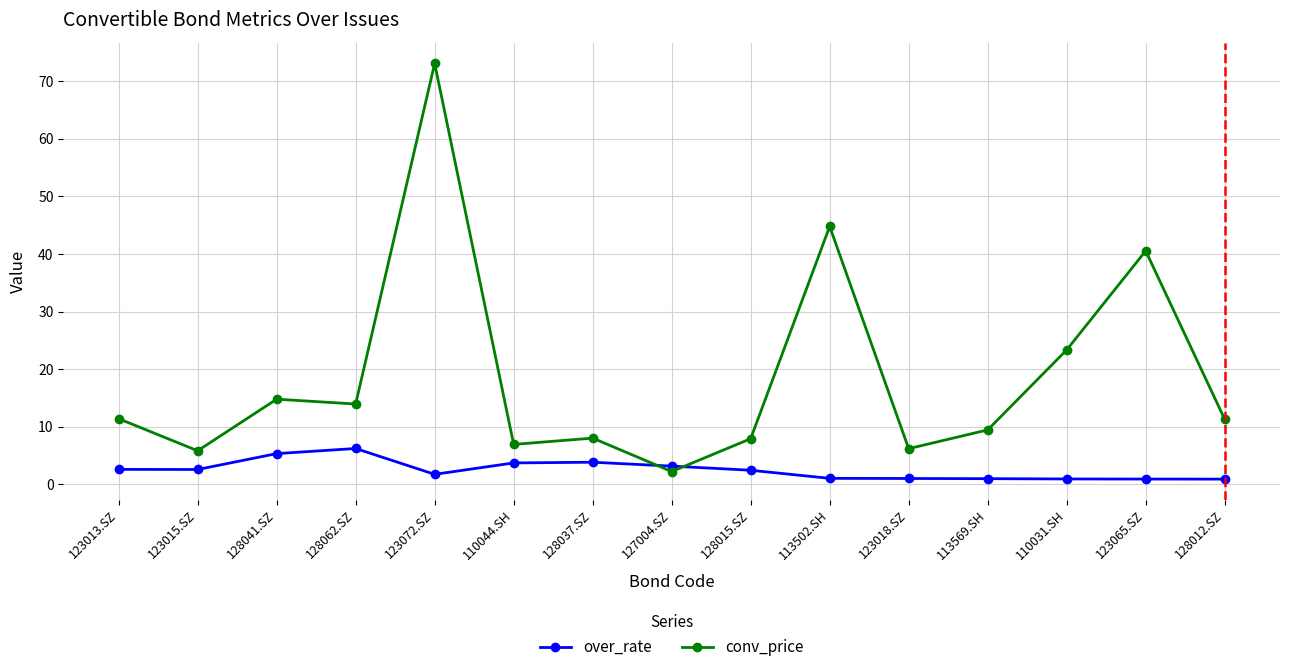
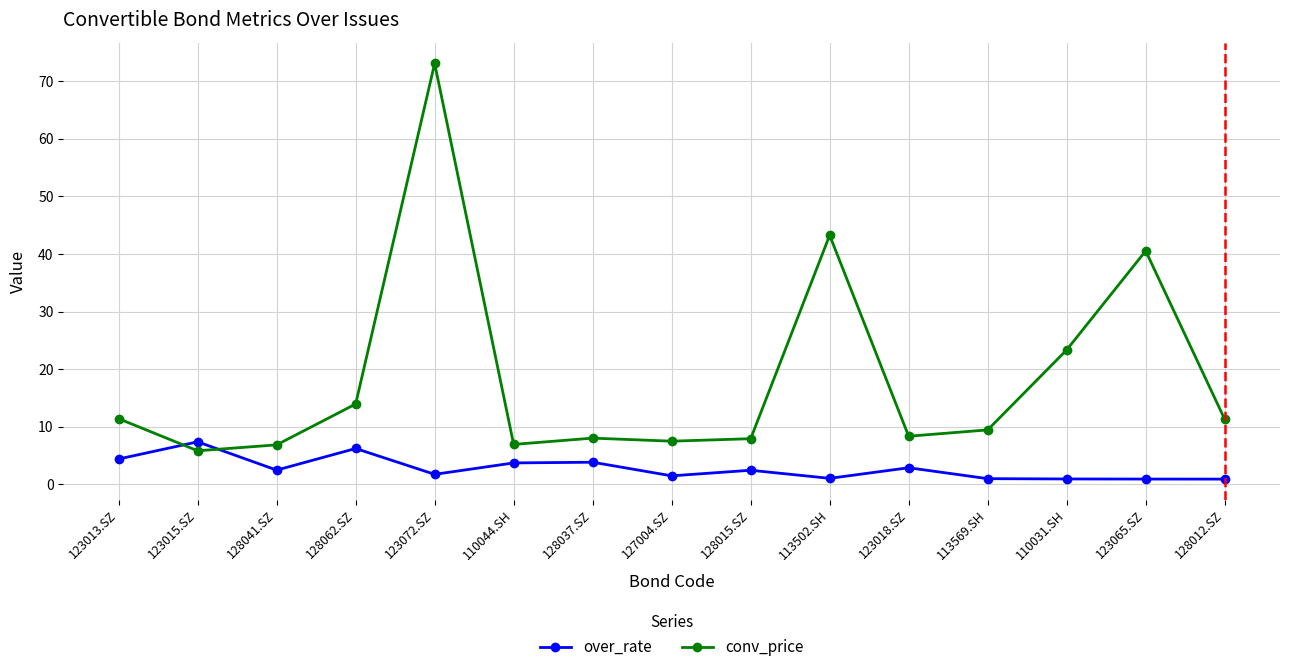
over_rate, 123013.SZ: 3 -> 4
over_rate, 123015.SZ: 3 -> 7
over_rate, 128041.SZ: 5 -> 2
conv_price, 128041.SZ: 15 -> 7
over_rate, 127004.SZ: 3 -> 1
conv_price, 127004.SZ: 2 -> 7
conv_price, 113502.SH: 45 -> 43
over_rate, 123018.SZ: 1 -> 3
conv_price, 123018.SZ: 6 -> 8
